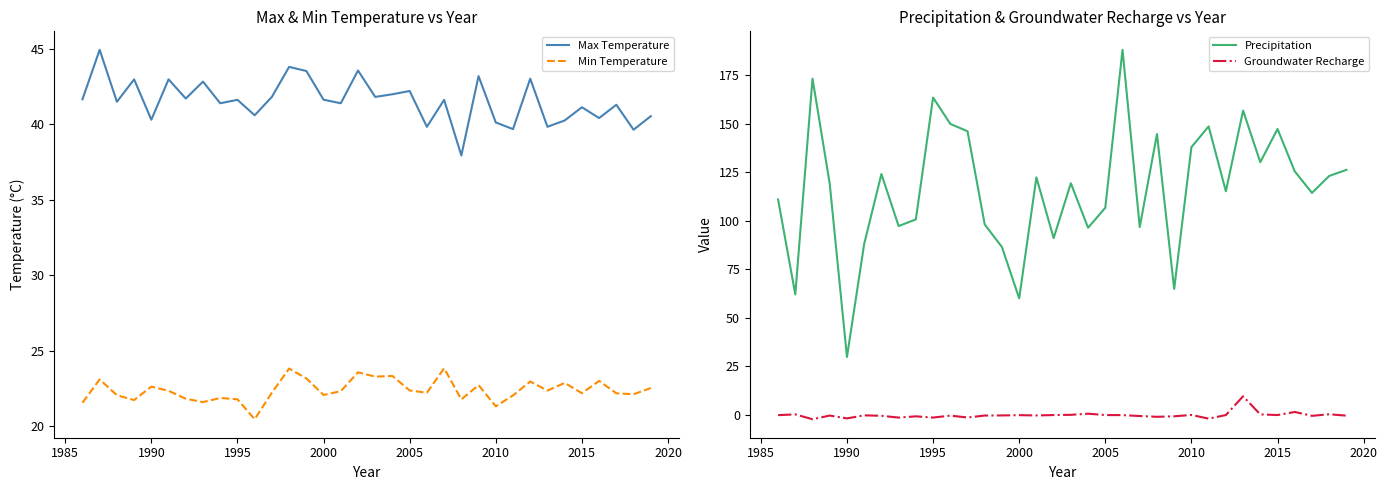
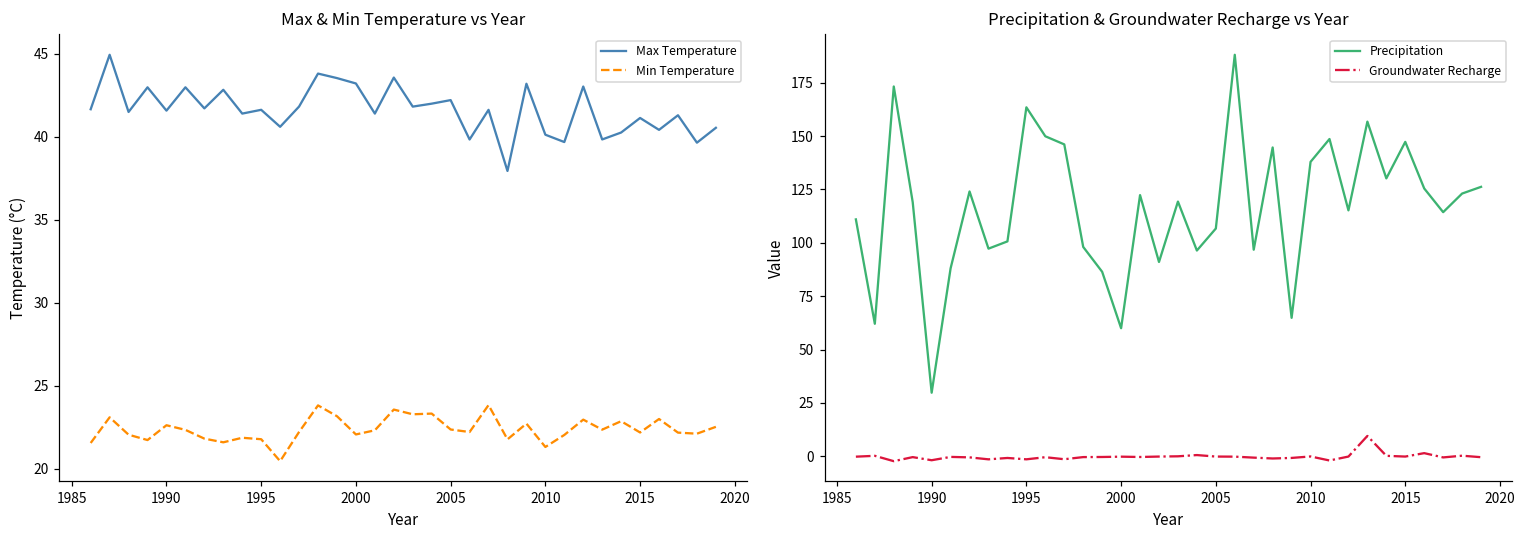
Max & Min Temperature vs Year, Max Temperature, 1990: 40.3 -> 41.6
Max & Min Temperature vs Year, Max Temperature, 2000: 41.6 -> 43.2
